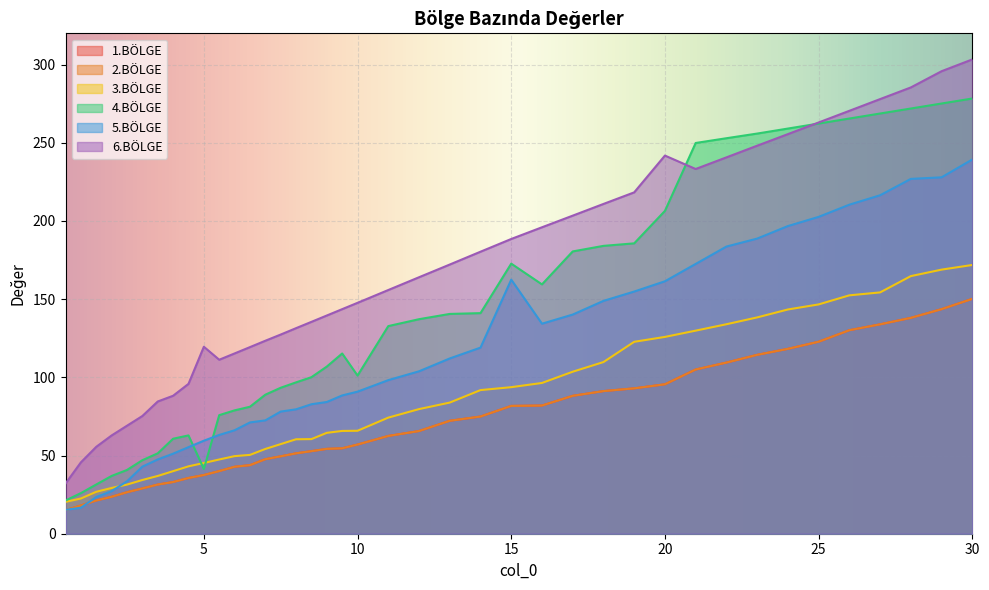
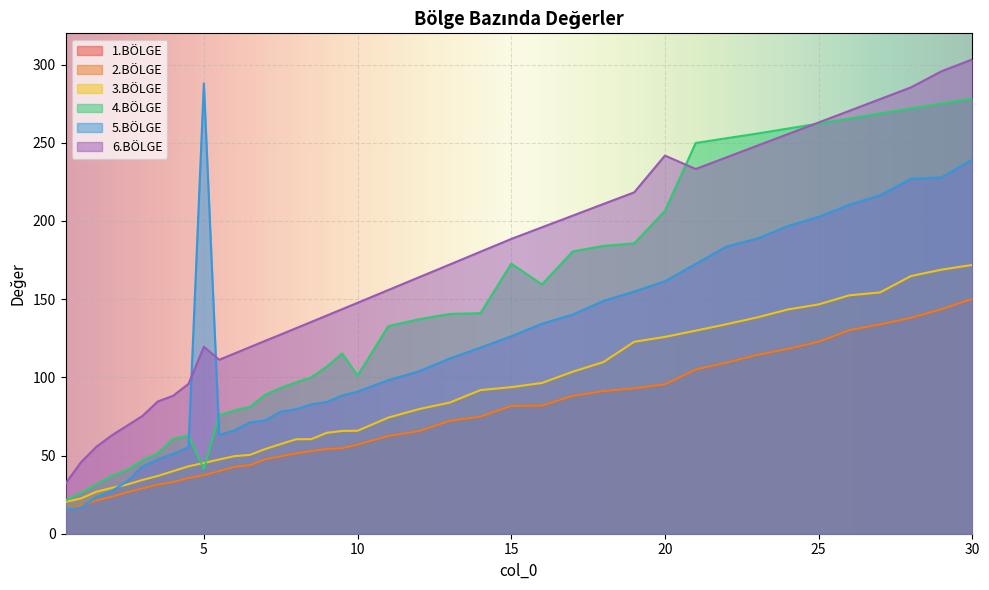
5.BÖLGE, 5: 59 -> 288
5.BÖLGE, 15: 162 -> 126
